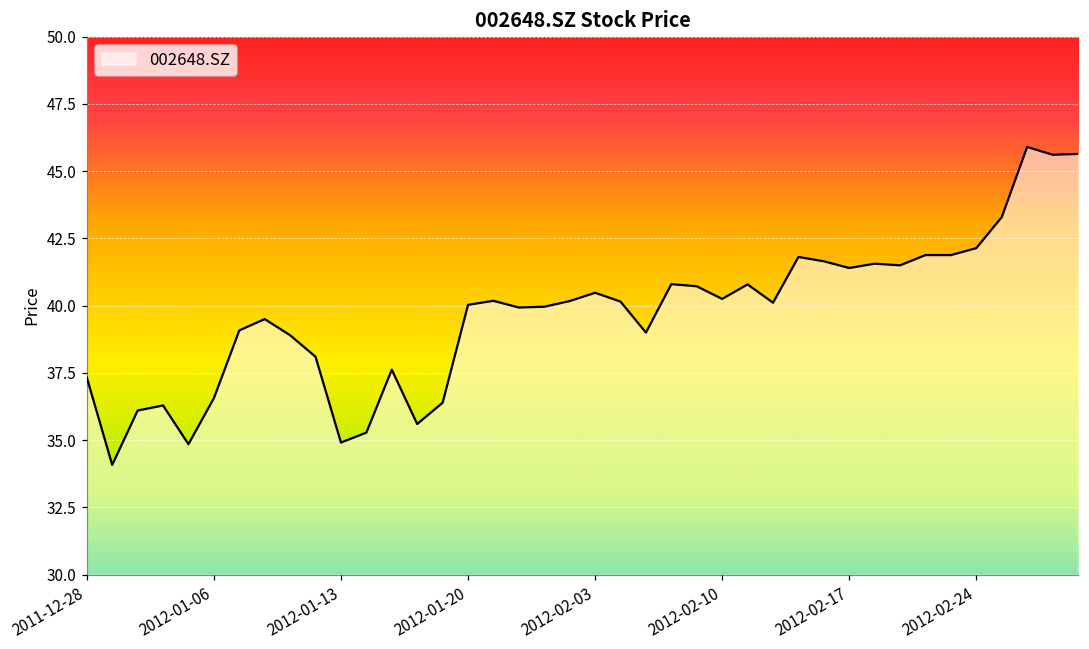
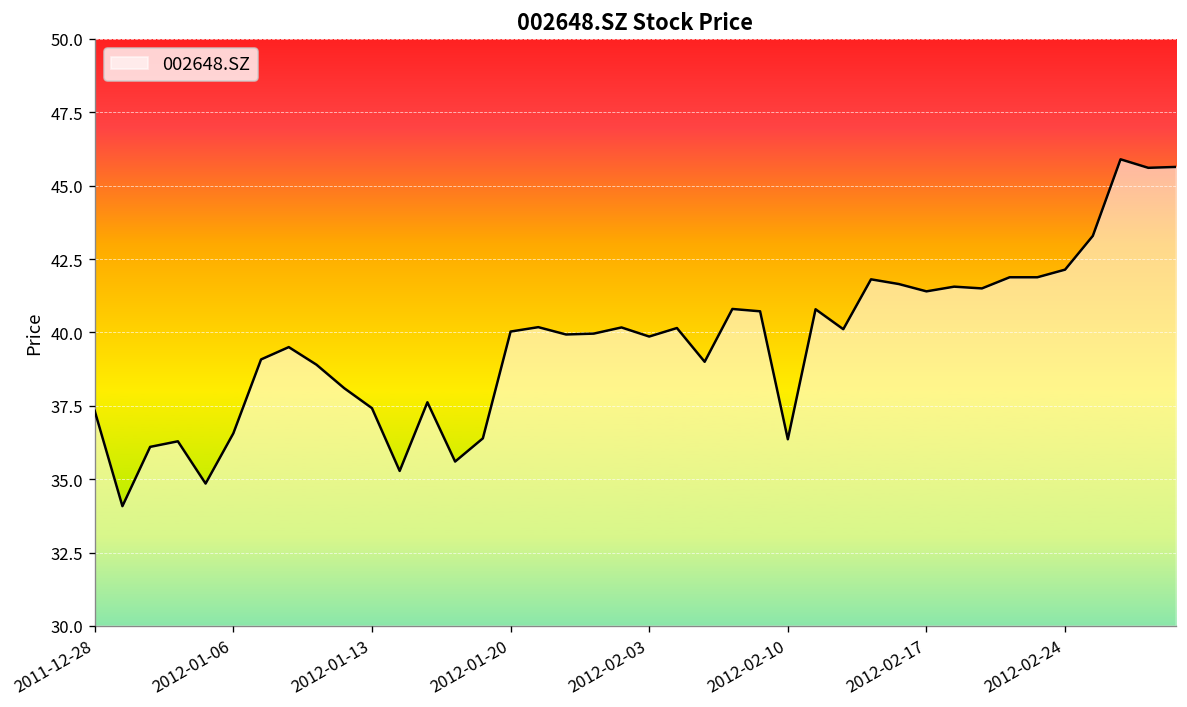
2012-01-13: 34.9 -> 37.4
2012-02-03: 40.5 -> 39.9
2012-02-10: 40.3 -> 36.4
